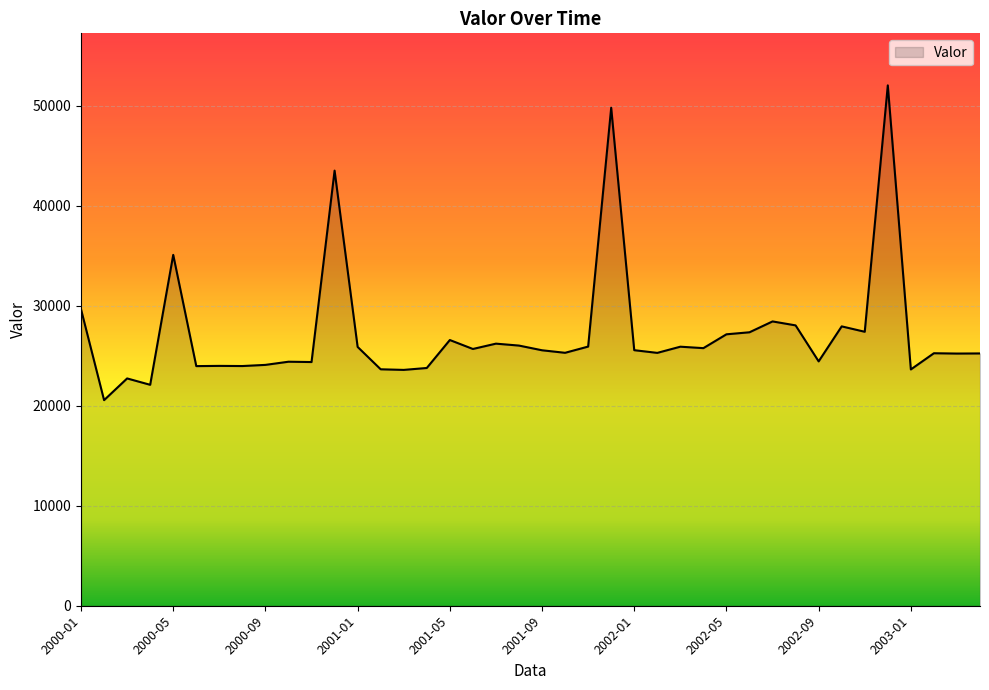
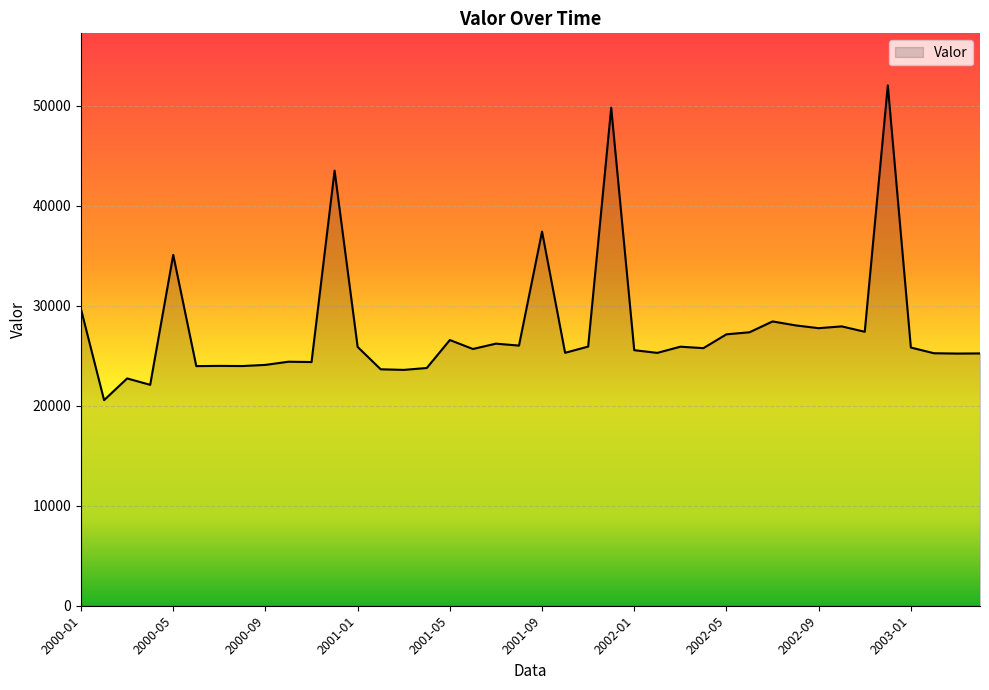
2001-09: 25500 -> 37400
2002-09: 24400 -> 27700
2003-01: 23600 -> 25800
